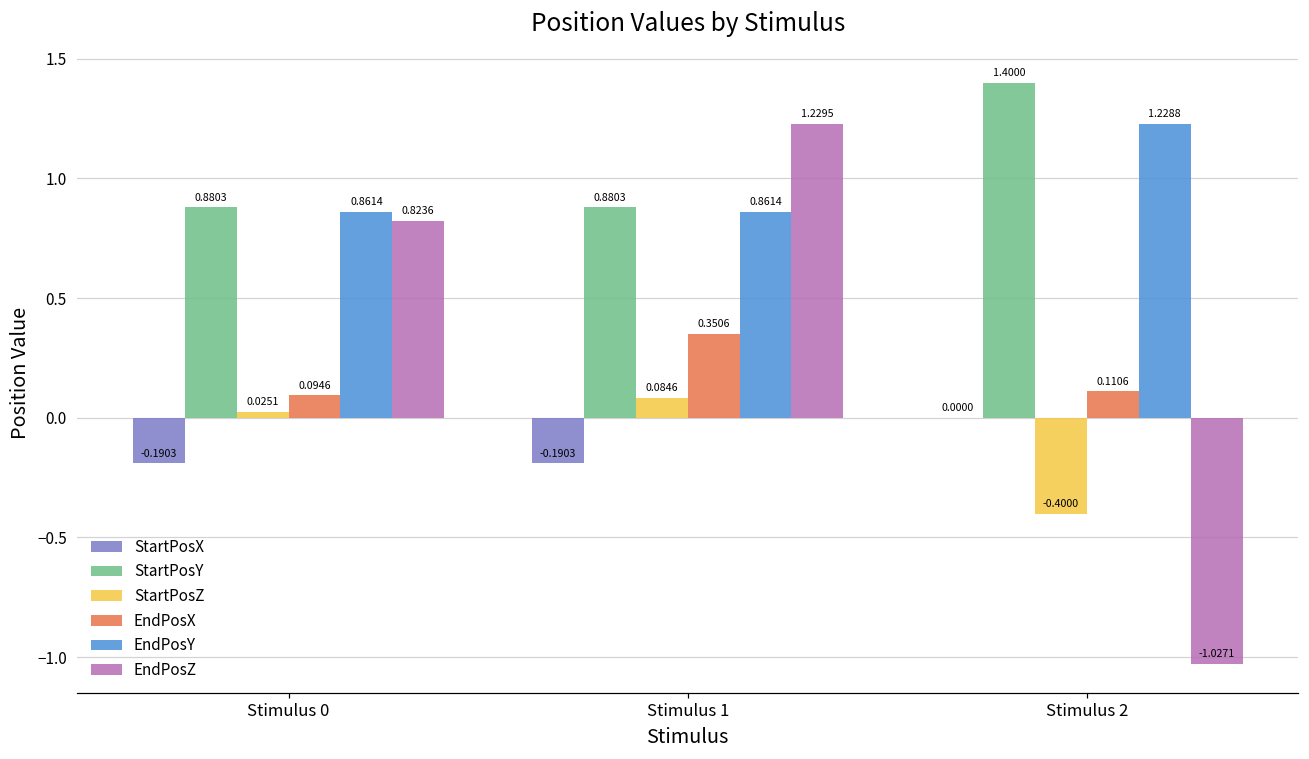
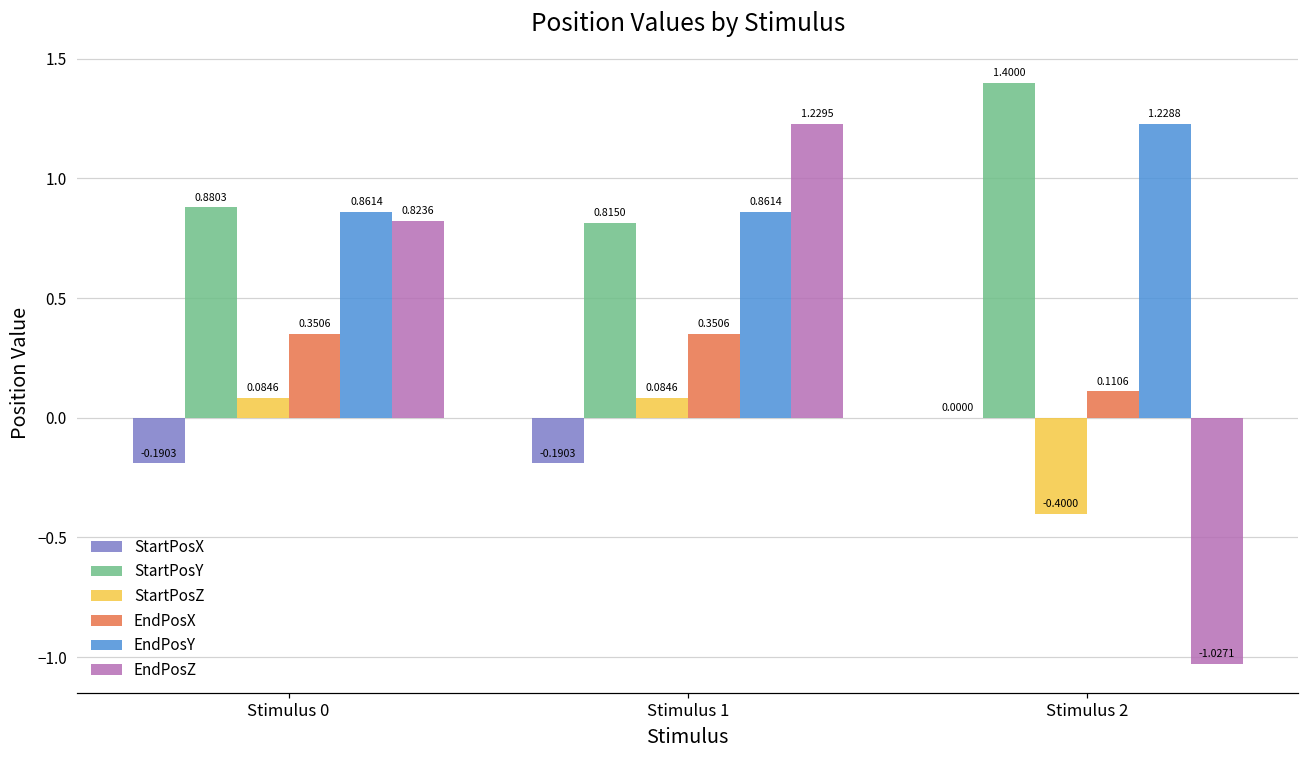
StartPosZ, Stimulus 0: 0.0251 -> 0.0846
EndPosX, Stimulus 0: 0.0946 -> 0.3506
StartPosY, Stimulus 1: 0.8803 -> 0.8150
